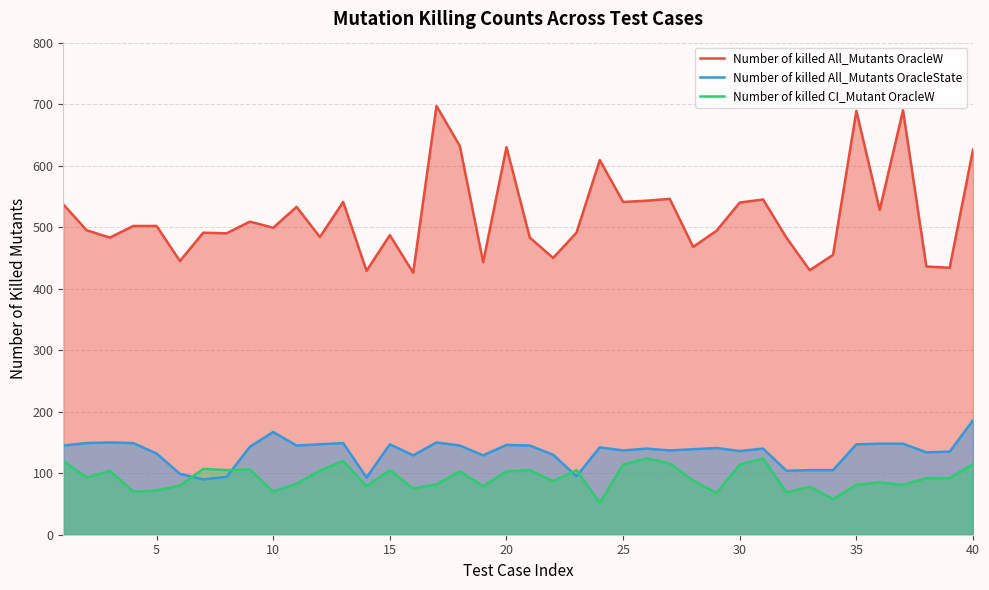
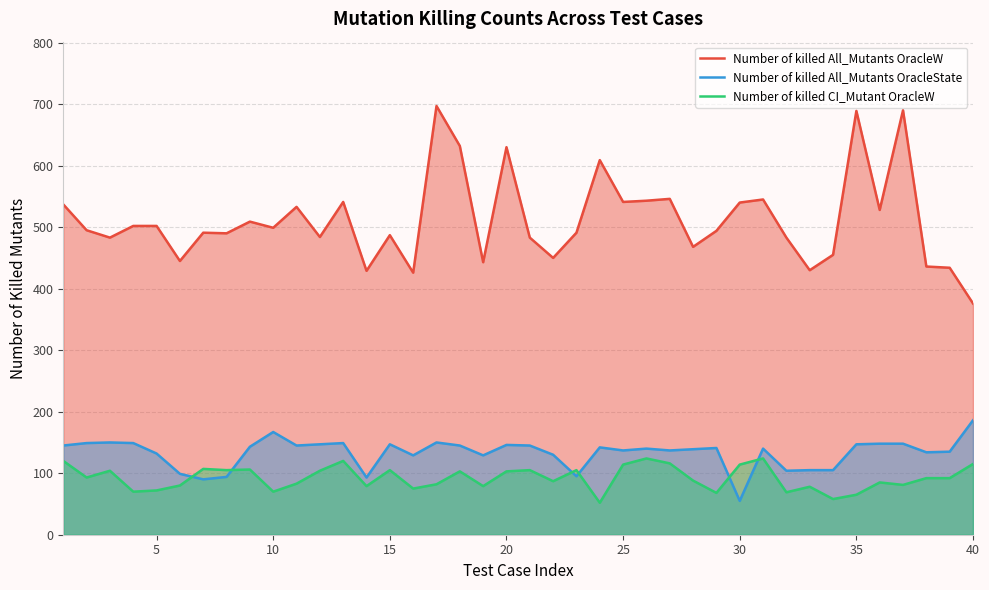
Number of killed All_Mutants OracleState, 30: 140 -> 60
Number of killed CI_Mutant OracleW, 35: 80 -> 70
Number of killed All_Mutants OracleW, 40: 630 -> 380
